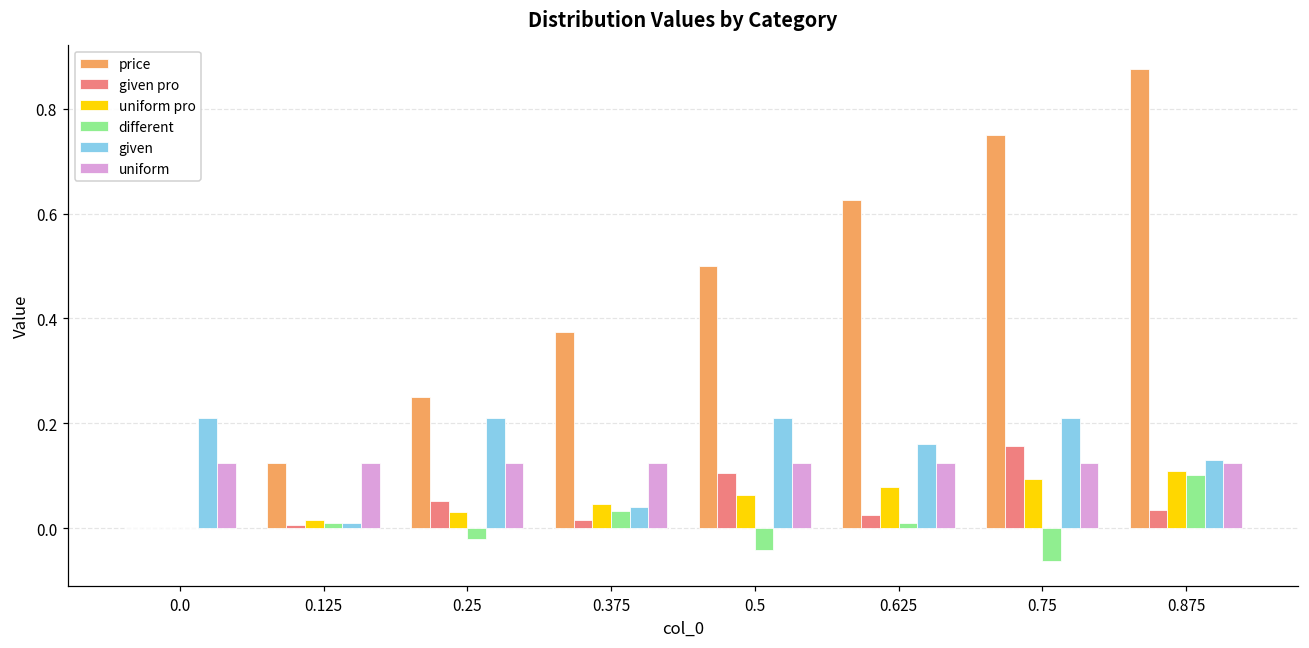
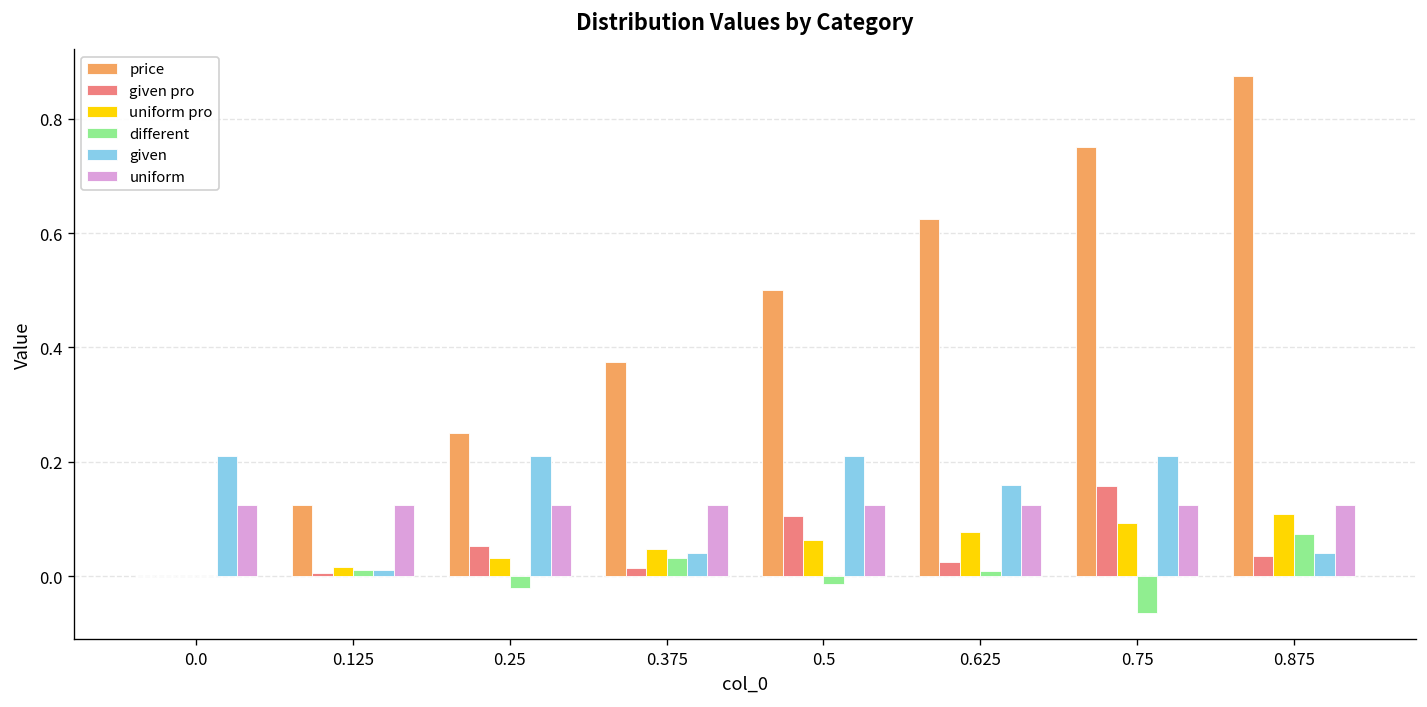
different, 0.5: -0.04 -> -0.01
different, 0.875: 0.10 -> 0.07
given, 0.875: 0.13 -> 0.04
